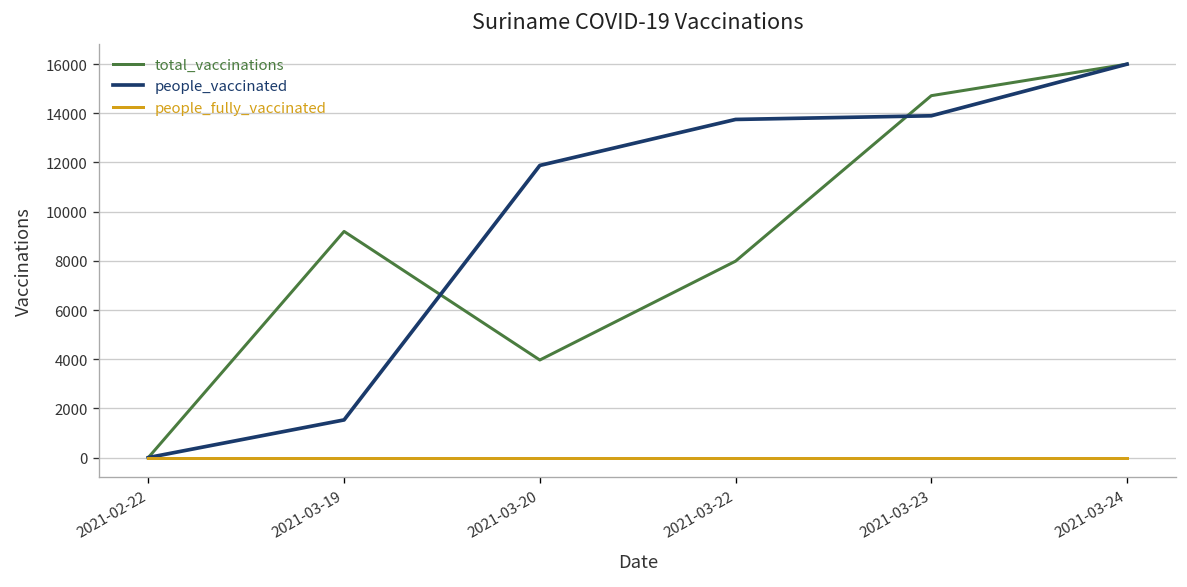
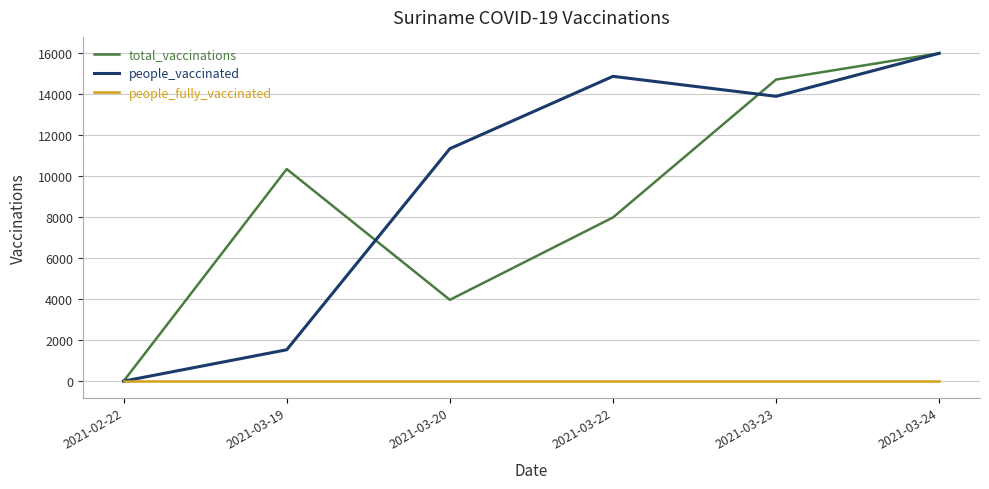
total_vaccinations, 2021-03-19: 9200 -> 10300
people_vaccinated, 2021-03-20: 11900 -> 11300
people_vaccinated, 2021-03-22: 13700 -> 14900
